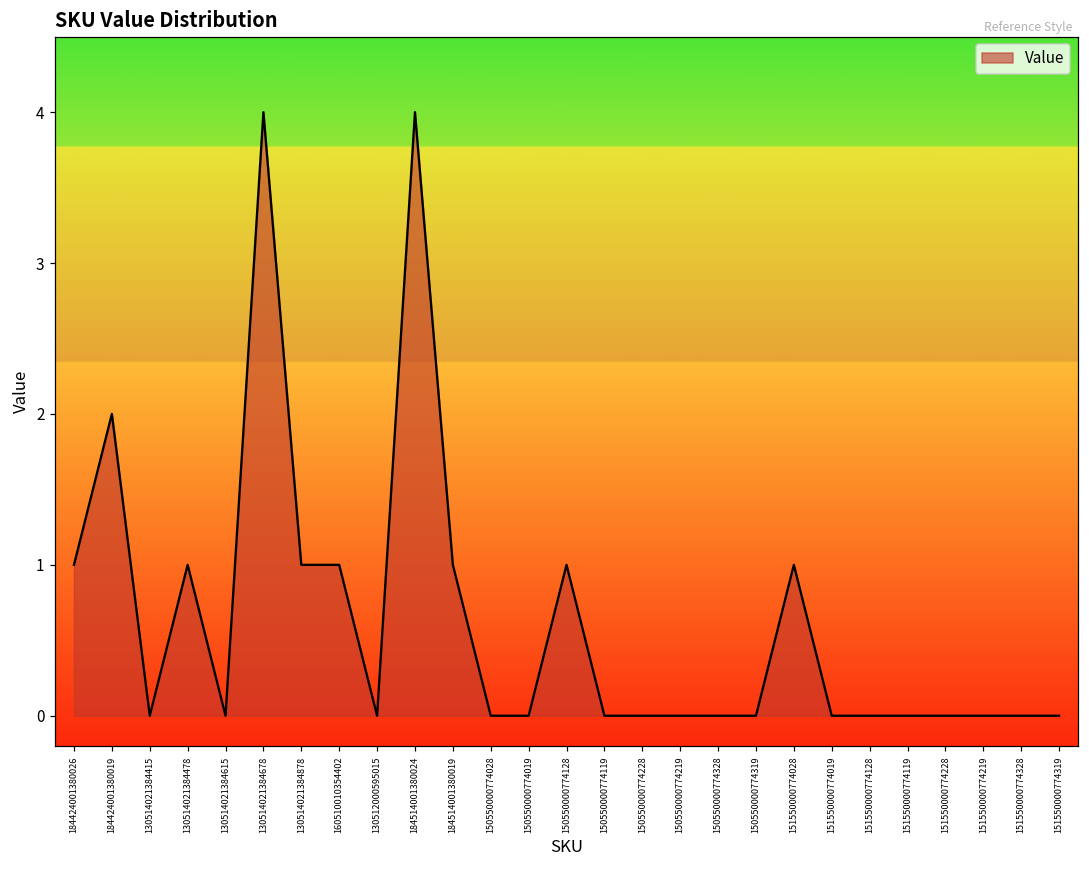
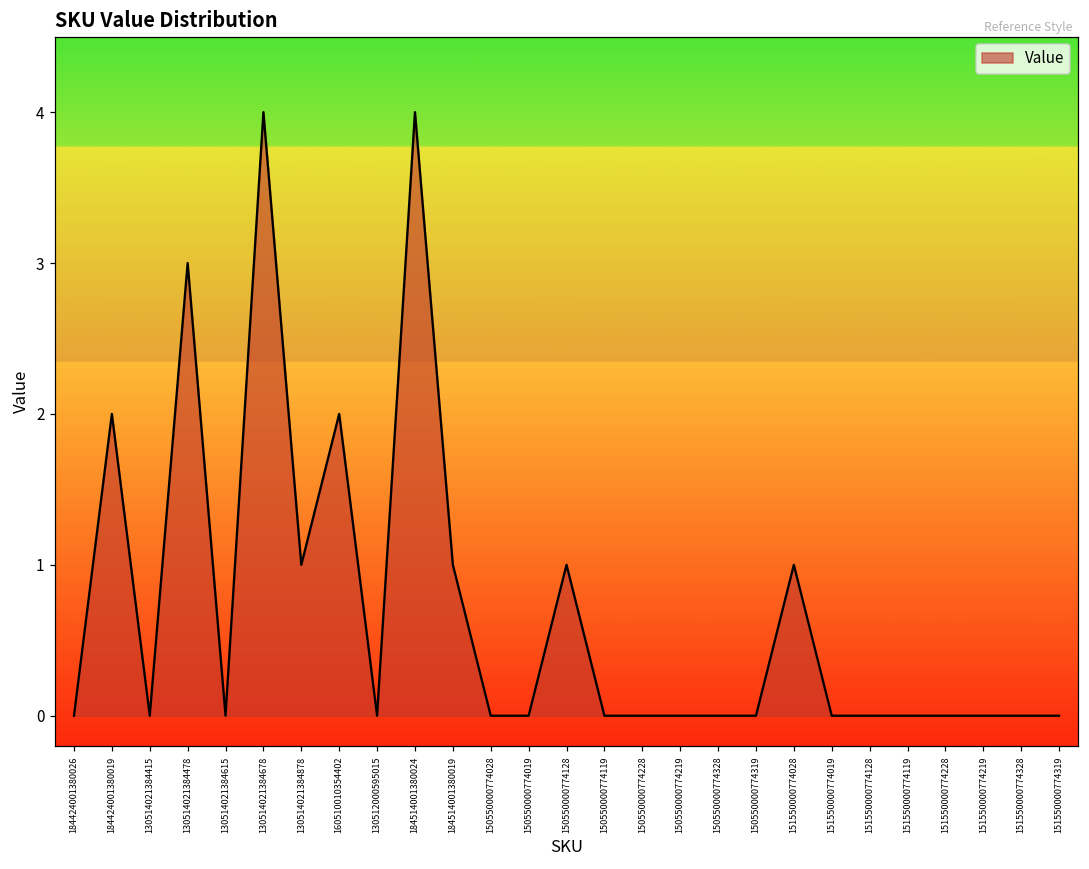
184424001380026: 1 -> 0
130514021384478: 1 -> 3
160510010354402: 1 -> 2
